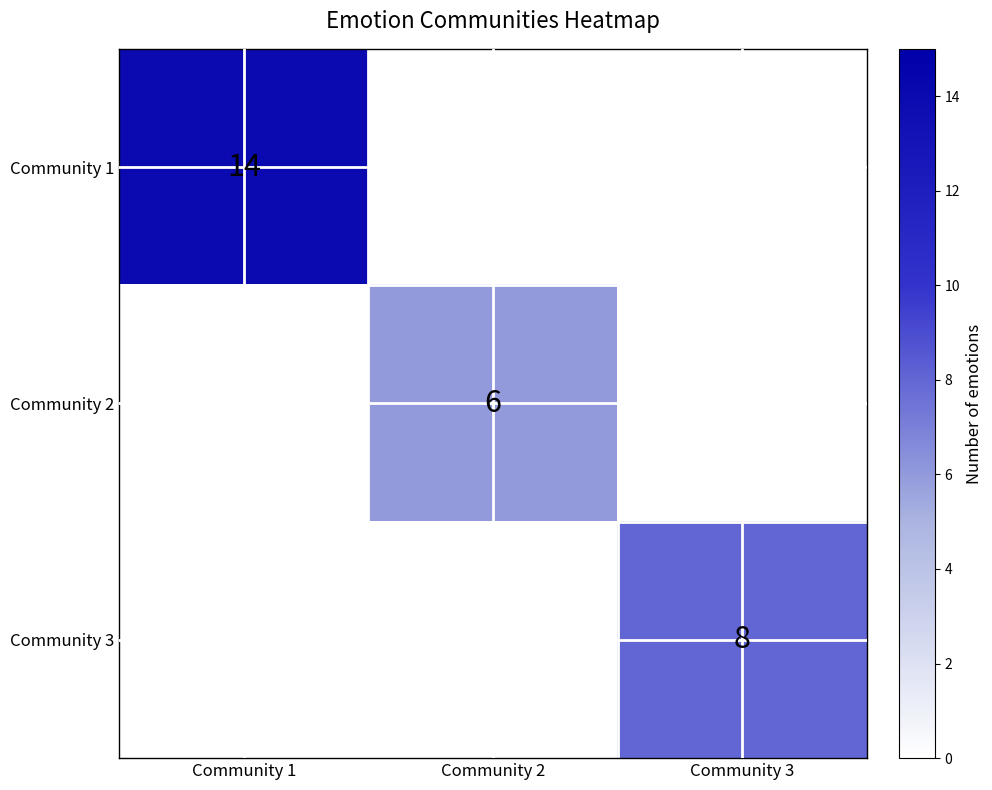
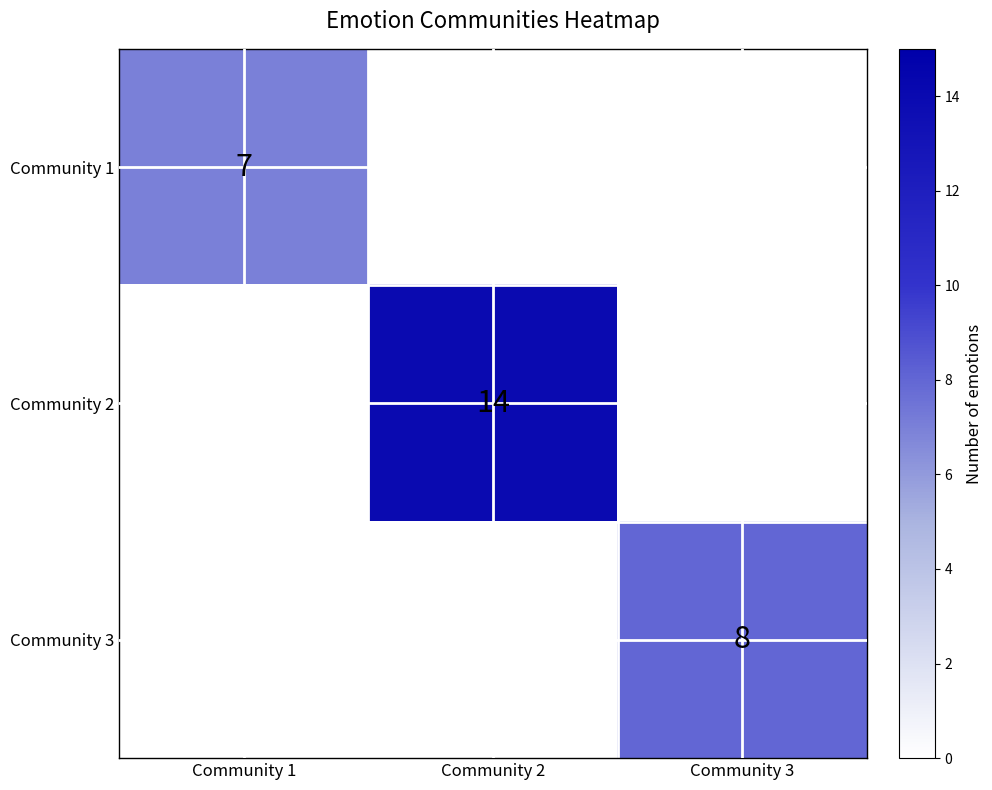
Community 1, Community 1: 14 -> 7
Community 2, Community 2: 6 -> 14
